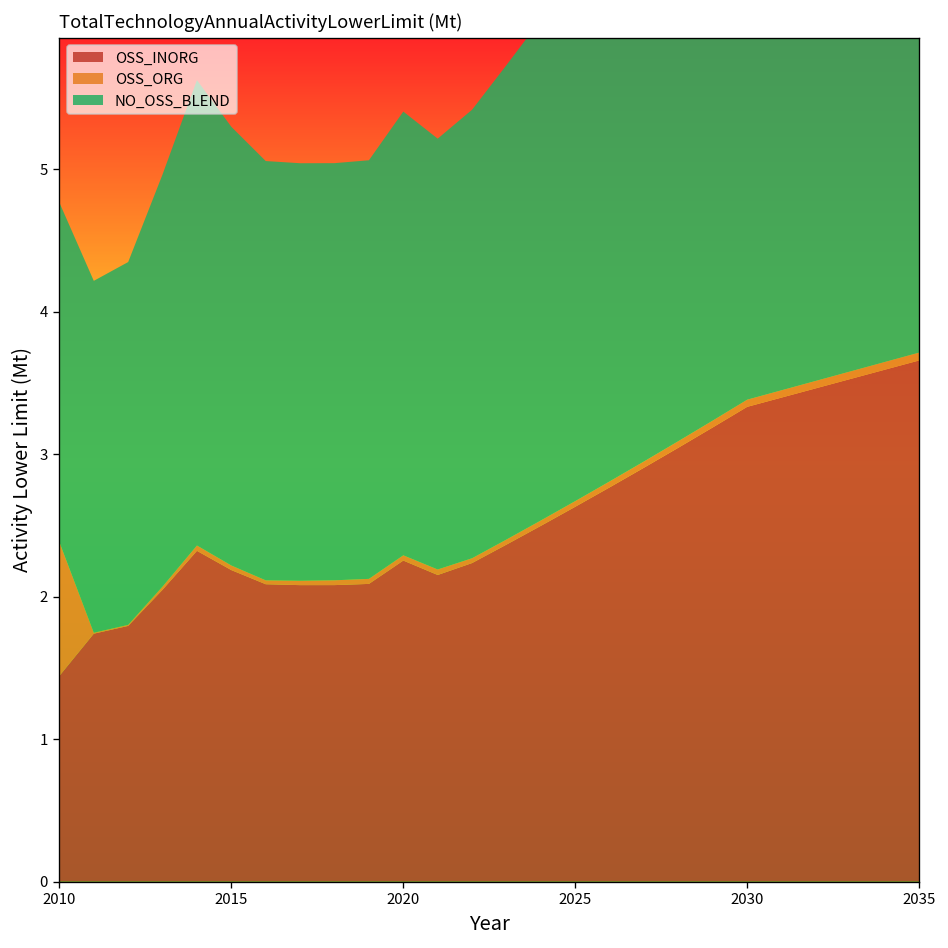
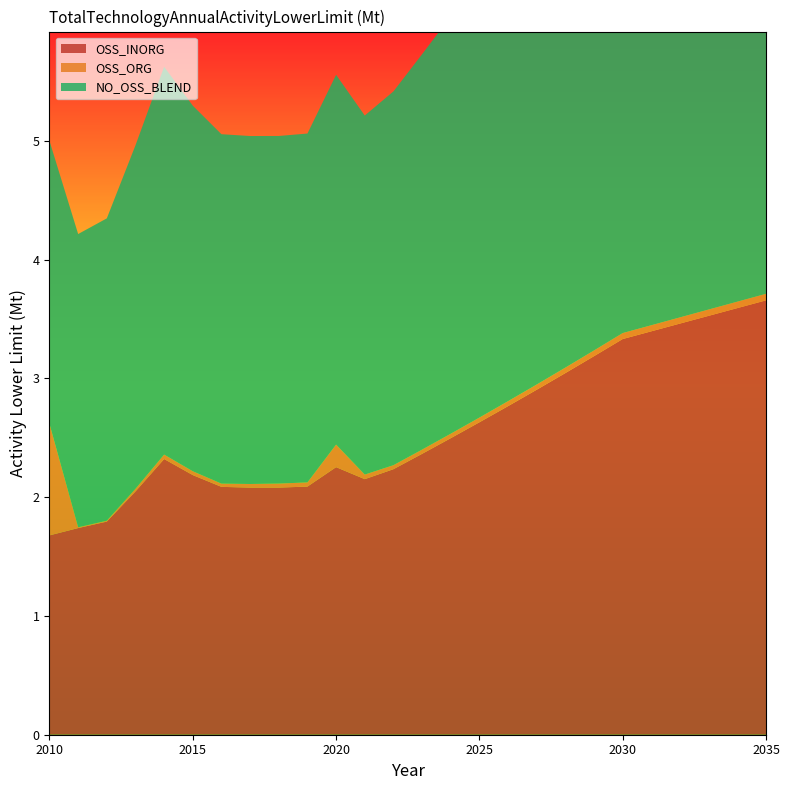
OSS_INORG, 2010: 1.44 -> 1.68
OSS_ORG, 2020: 0.04 -> 0.19
